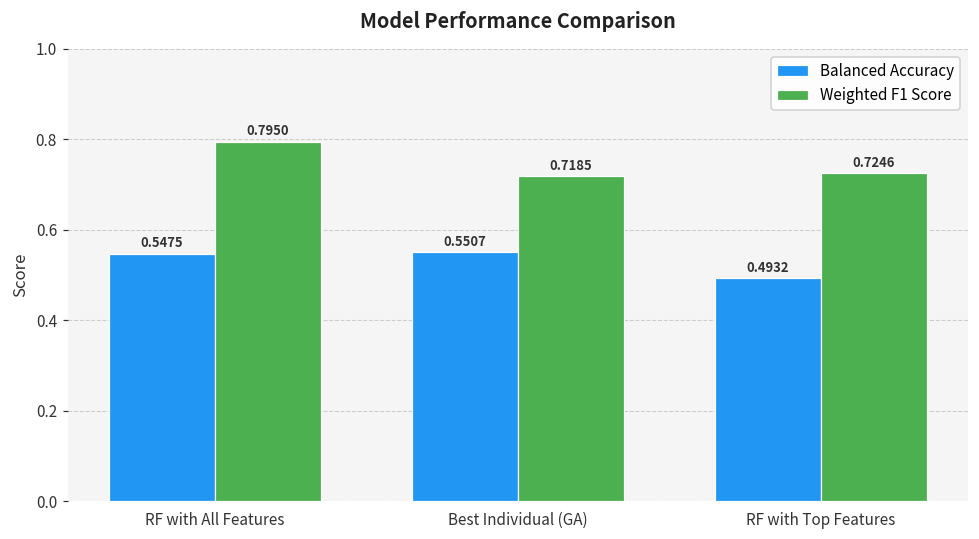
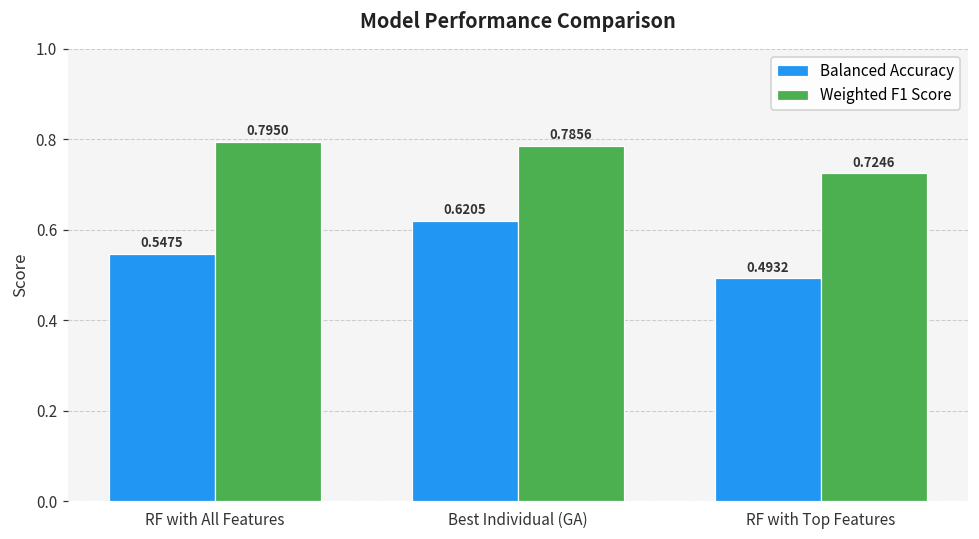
Balanced Accuracy, Best Individual (GA): 0.5507 -> 0.6205
Weighted F1 Score, Best Individual (GA): 0.7185 -> 0.7856
